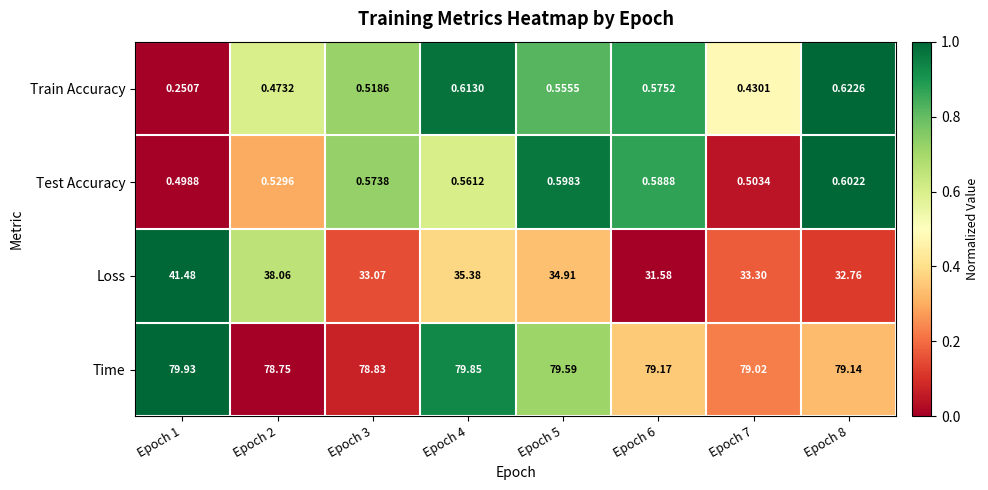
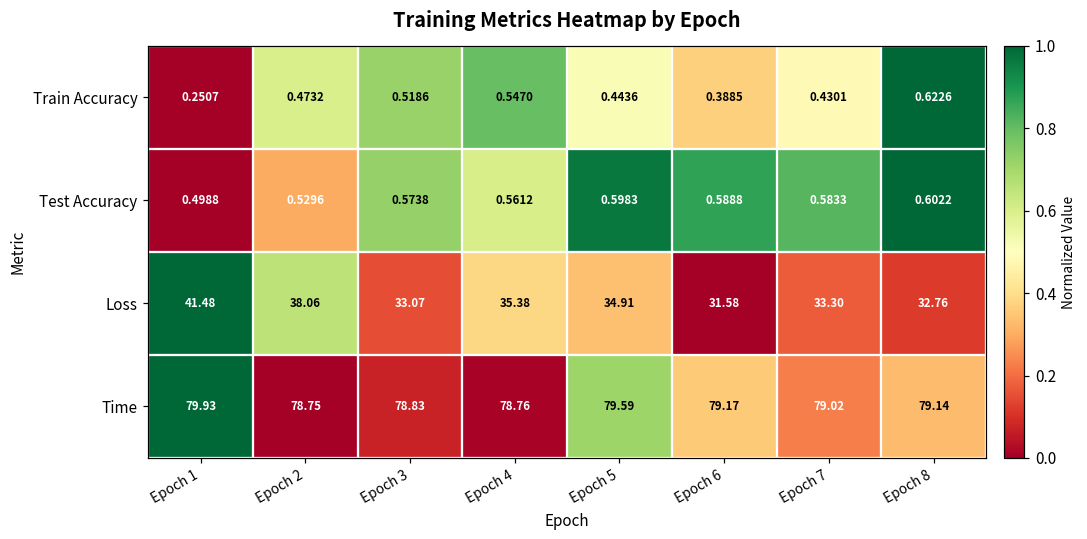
Train Accuracy, Epoch 4: 0.6130 -> 0.5470
Train Accuracy, Epoch 5: 0.5555 -> 0.4436
Train Accuracy, Epoch 6: 0.5752 -> 0.3885
Test Accuracy, Epoch 7: 0.5034 -> 0.5833
Time, Epoch 4: 79.85 -> 78.76
